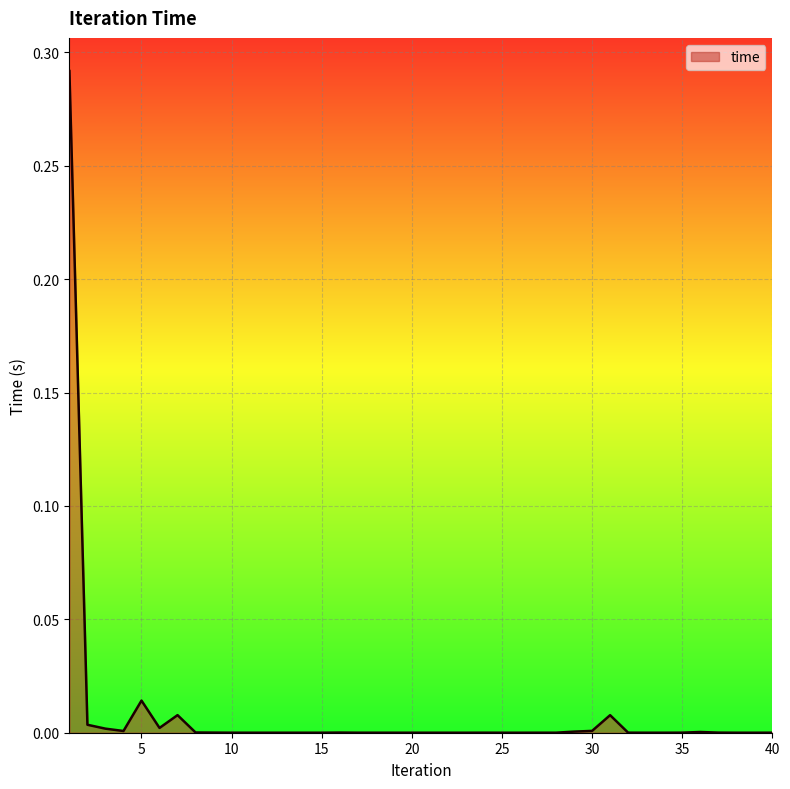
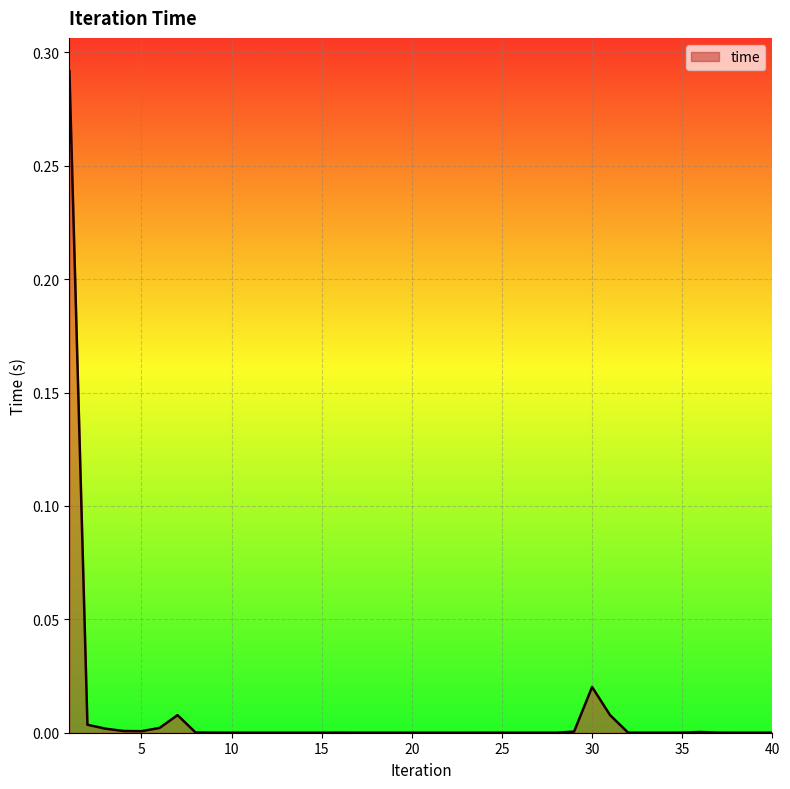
5: 0.014 -> 0.001
30: 0.001 -> 0.020
